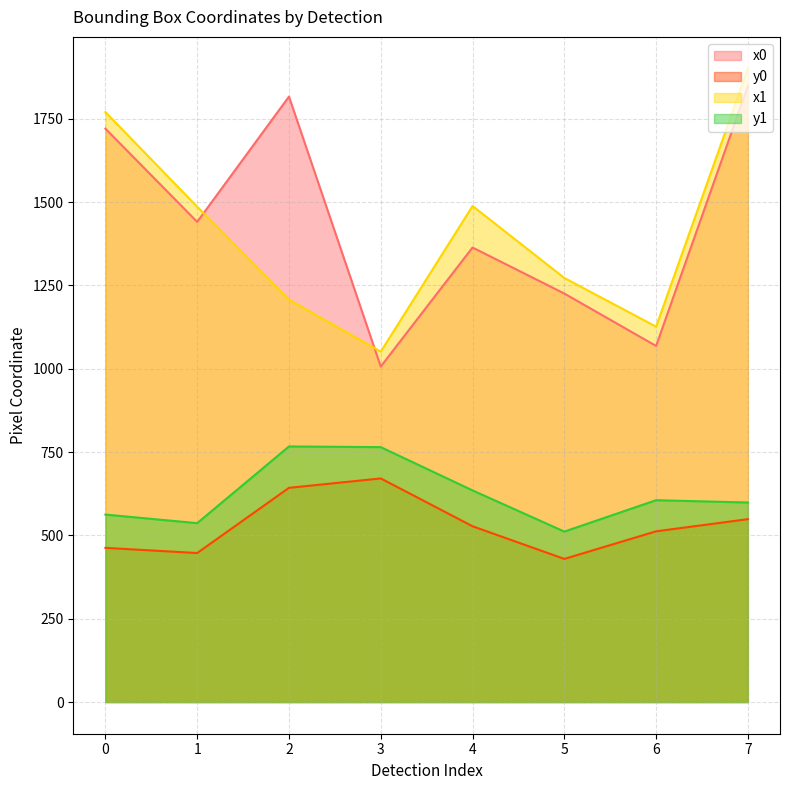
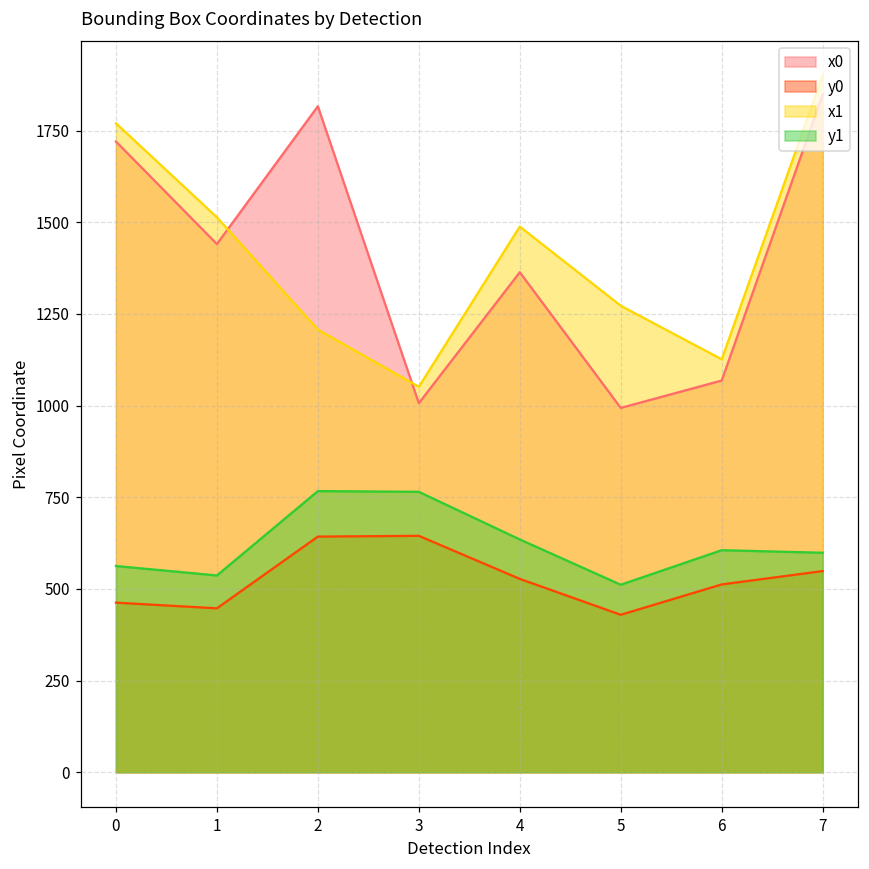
x1, 1: 1490 -> 1510
y0, 3: 670 -> 640
x0, 5: 1230 -> 990
